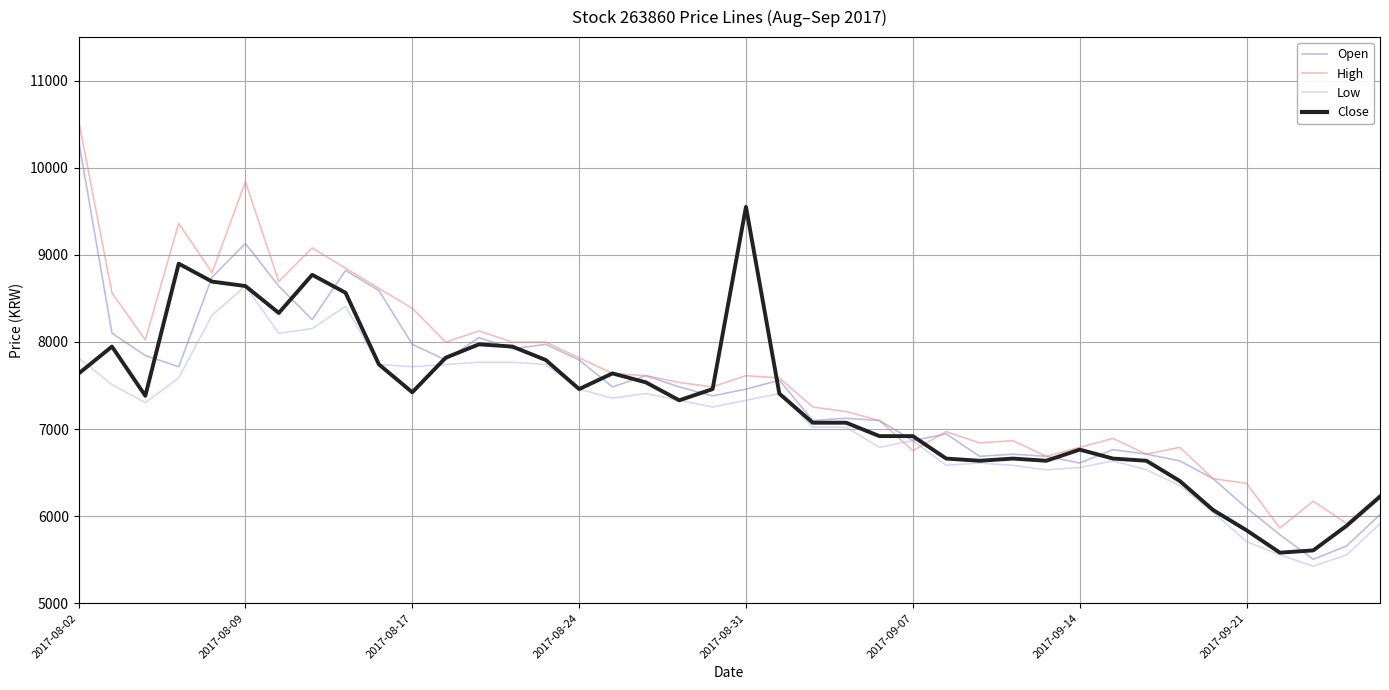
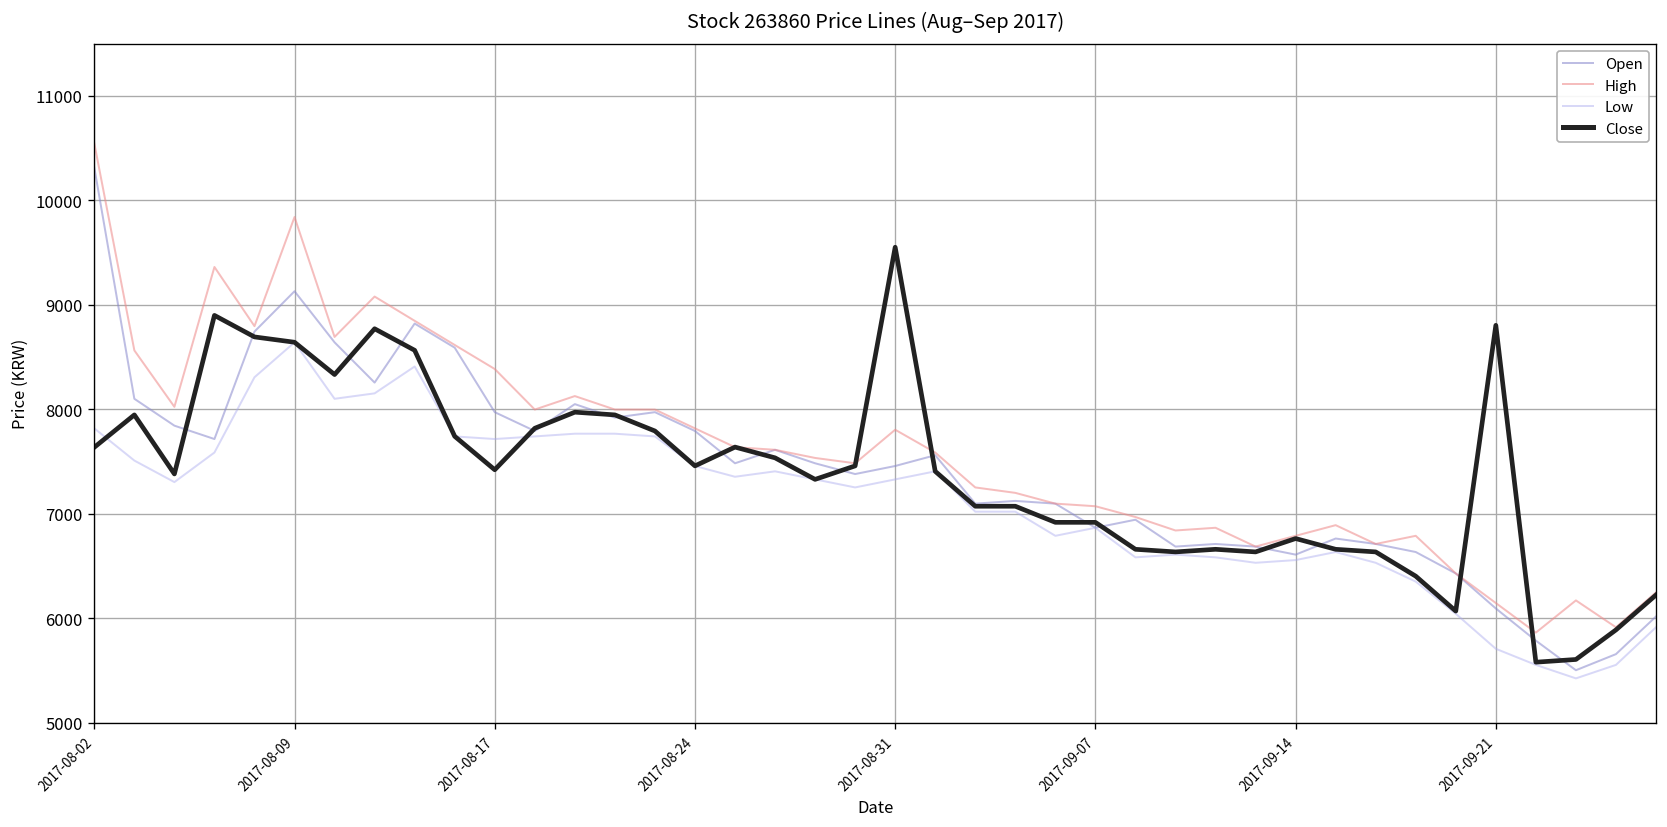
High, 2017-08-31: 7600 -> 7800
High, 2017-09-07: 6800 -> 7100
High, 2017-09-21: 6400 -> 6100
Close, 2017-09-21: 5800 -> 8800
